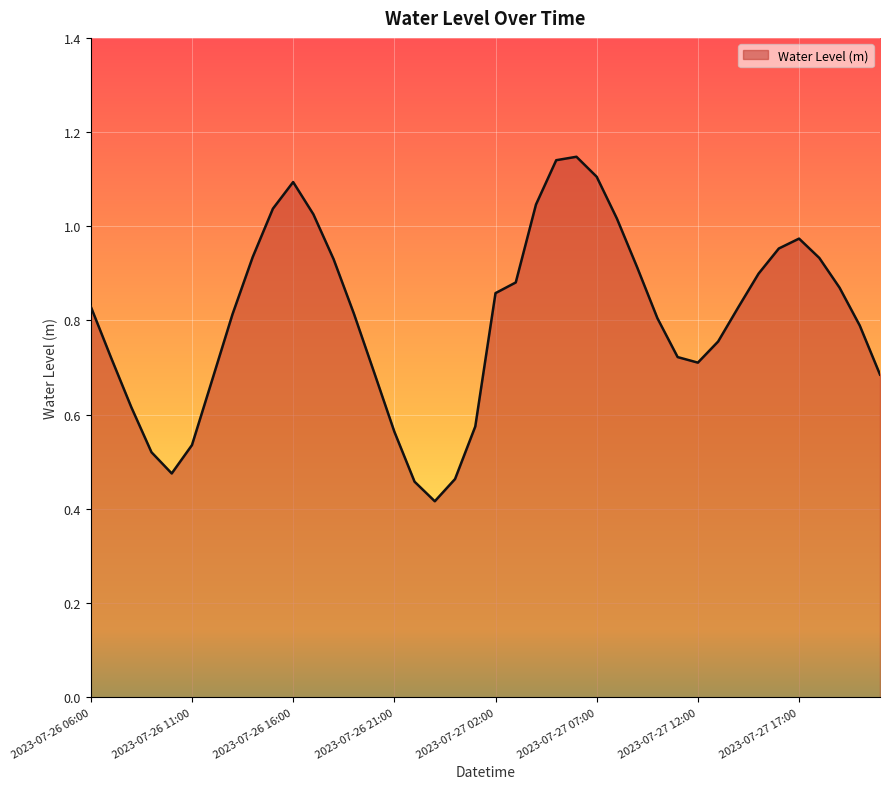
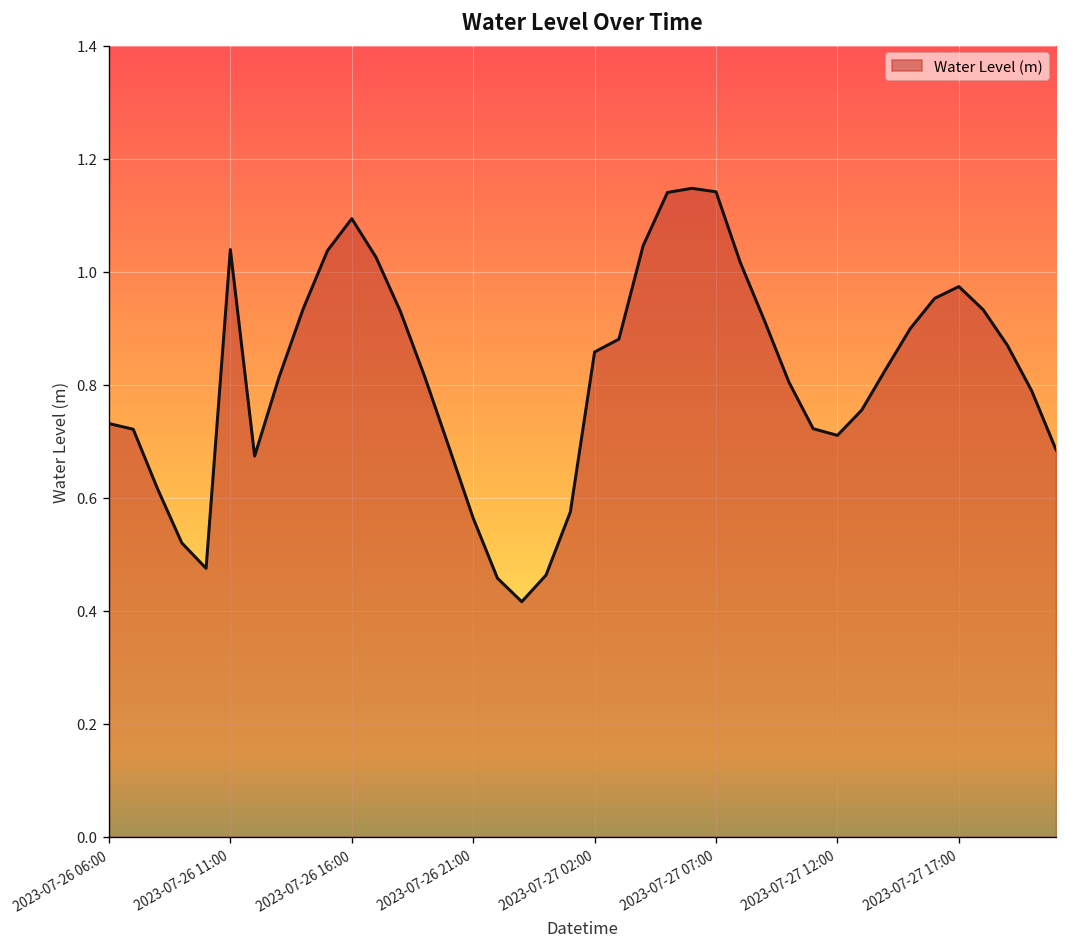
2023-07-26 06:00: 0.83 -> 0.73
2023-07-26 11:00: 0.54 -> 1.04
2023-07-27 07:00: 1.11 -> 1.14
